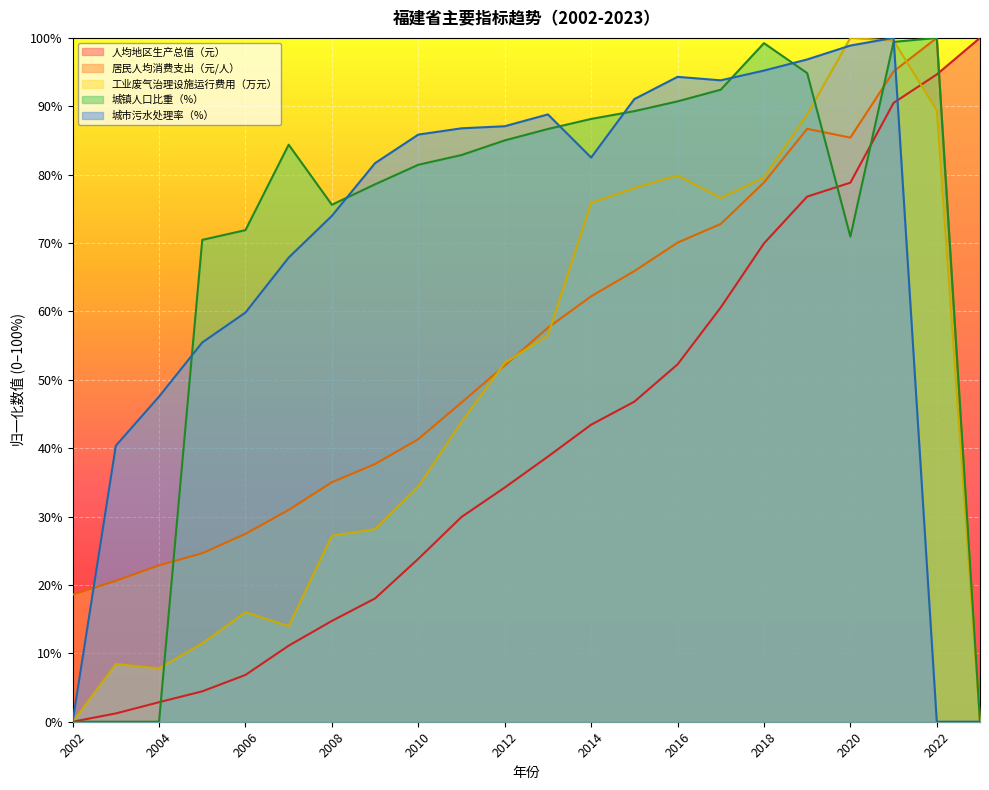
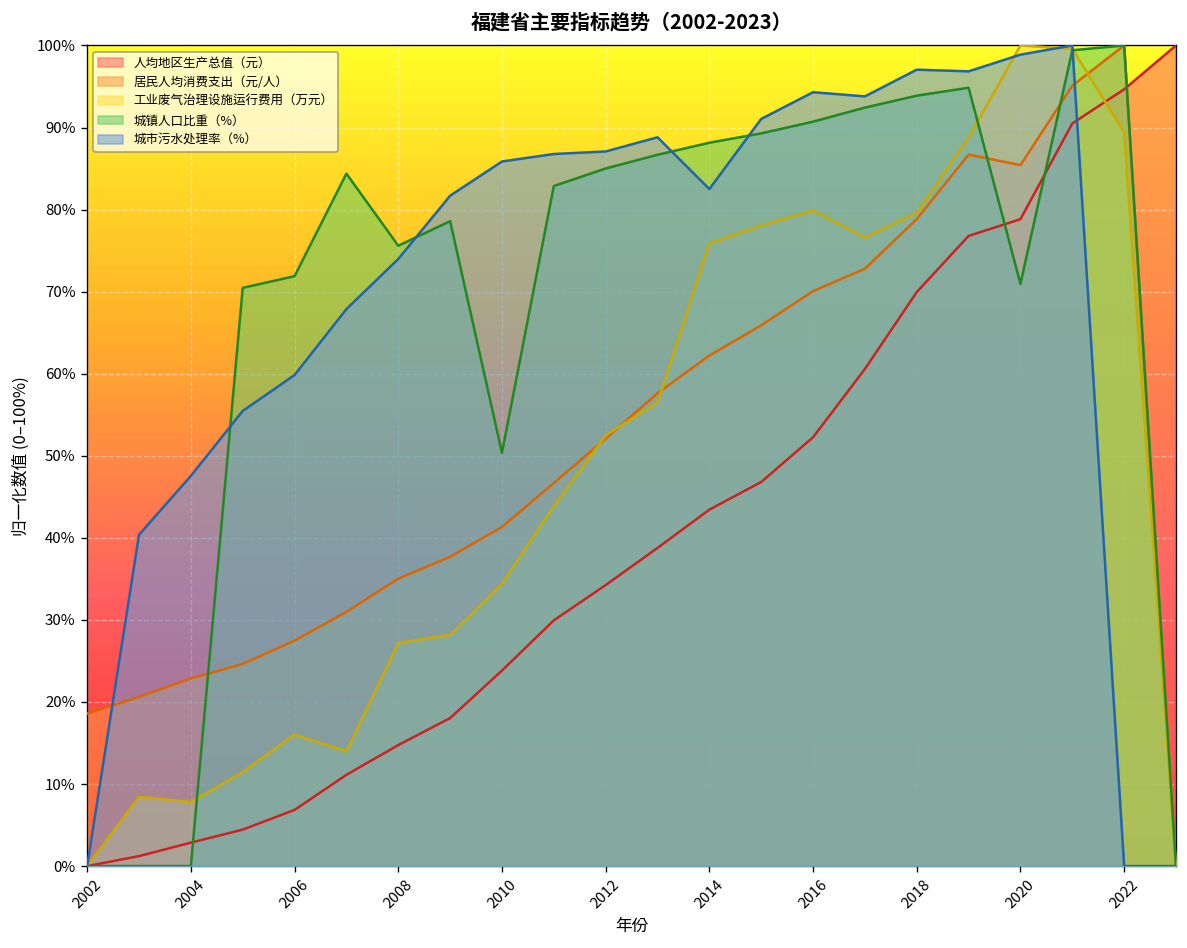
城镇人口比重（%）, 2010: 81% -> 50%
城镇人口比重（%）, 2018: 99% -> 94%
城市污水处理率（%）, 2018: 95% -> 97%
